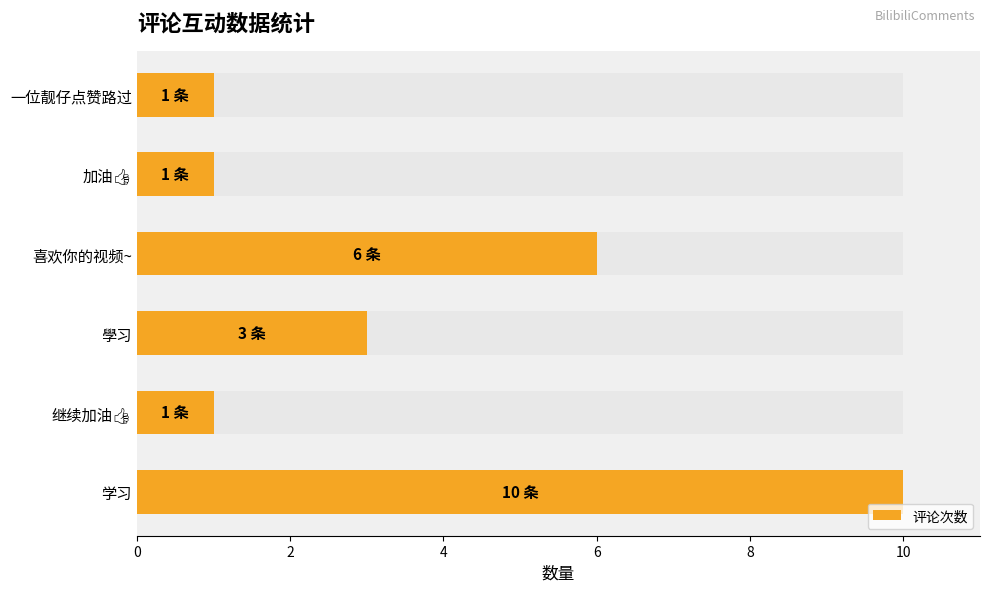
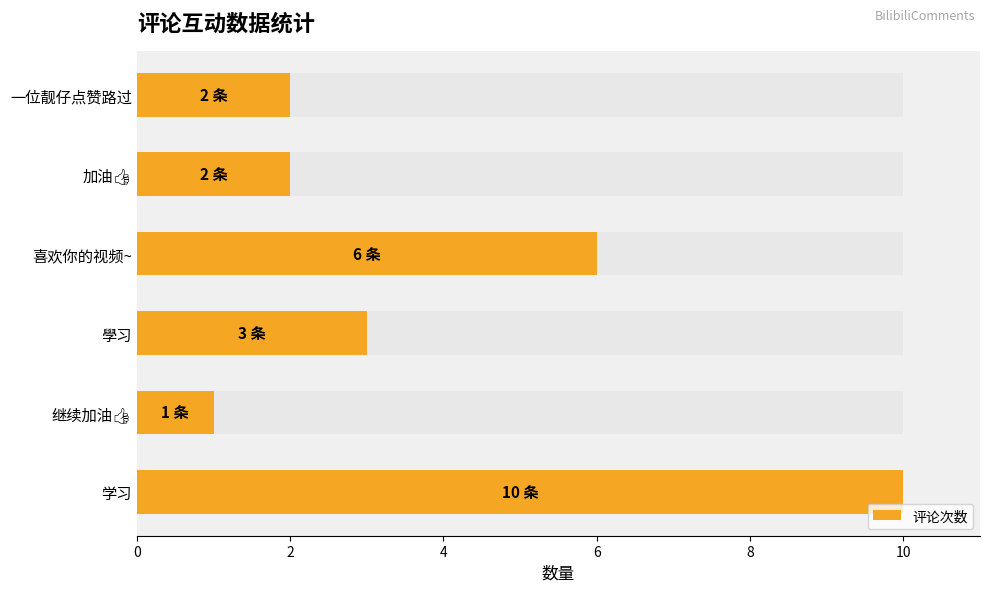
评论次数, 一位靓仔点赞路过: 1 -> 2
评论次数, 加油👍: 1 -> 2
